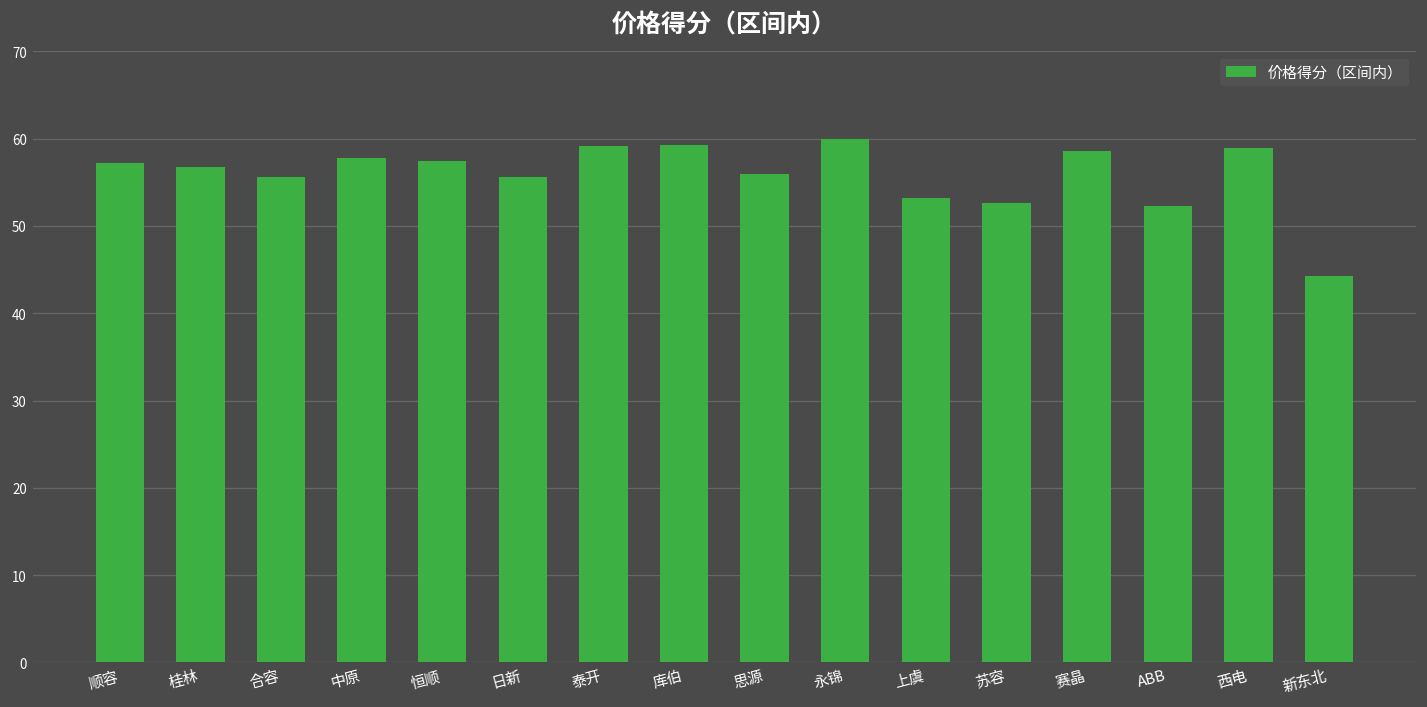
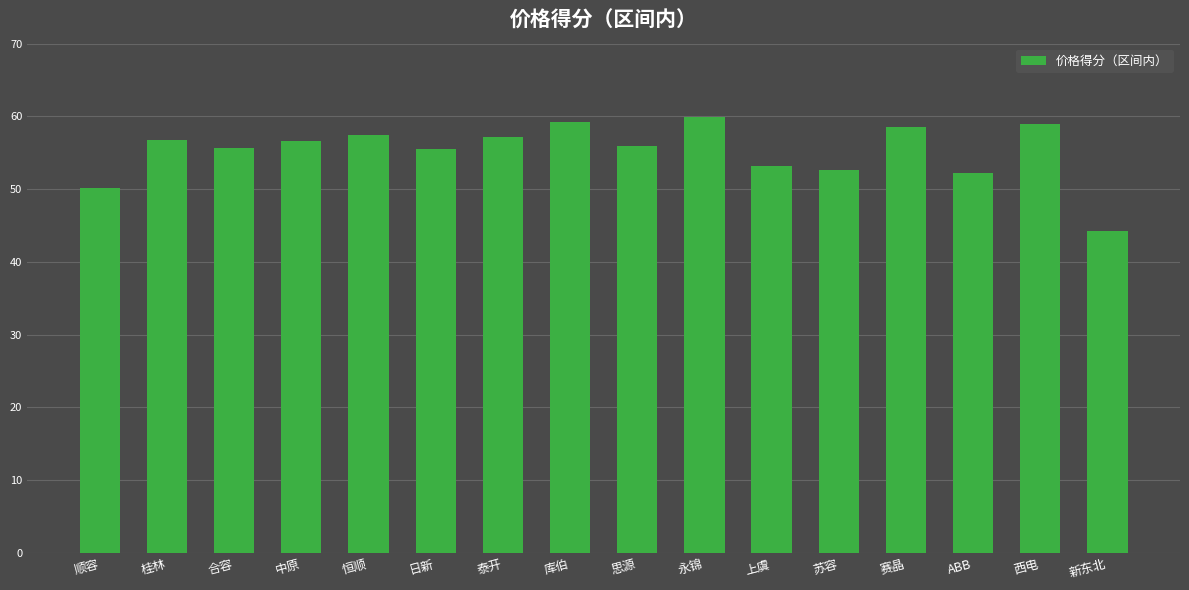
顺容: 57 -> 50
中原: 58 -> 57
泰开: 59 -> 57
